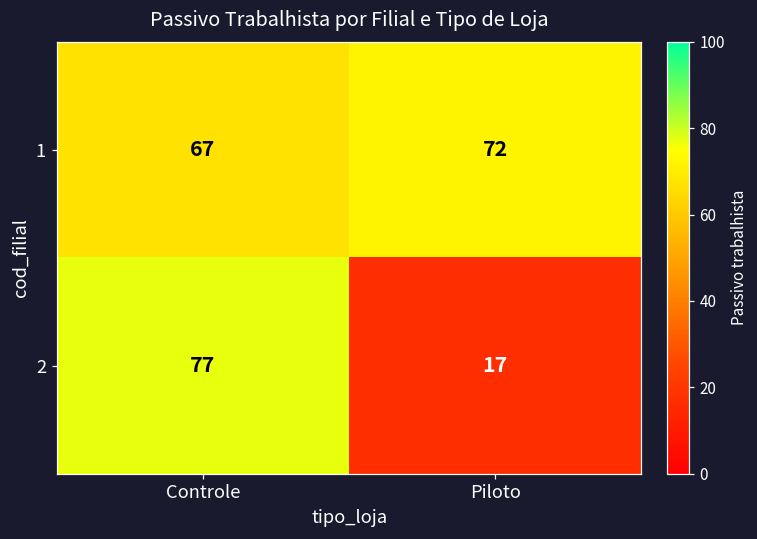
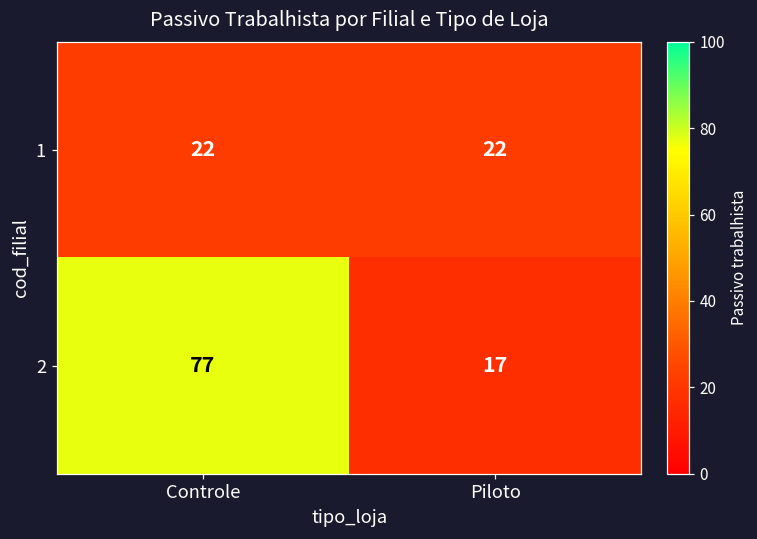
1, Controle: 67 -> 22
1, Piloto: 72 -> 22
